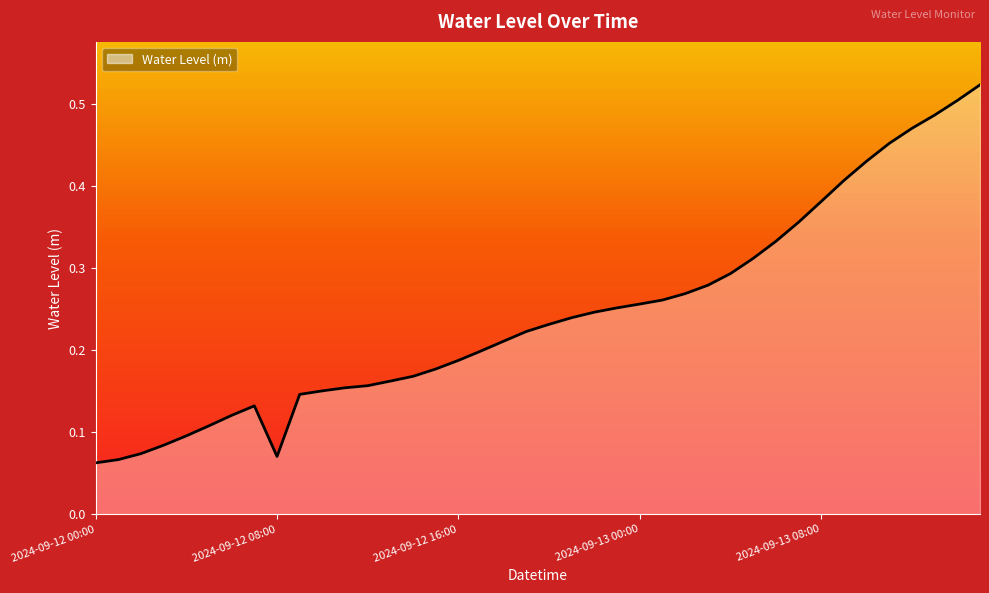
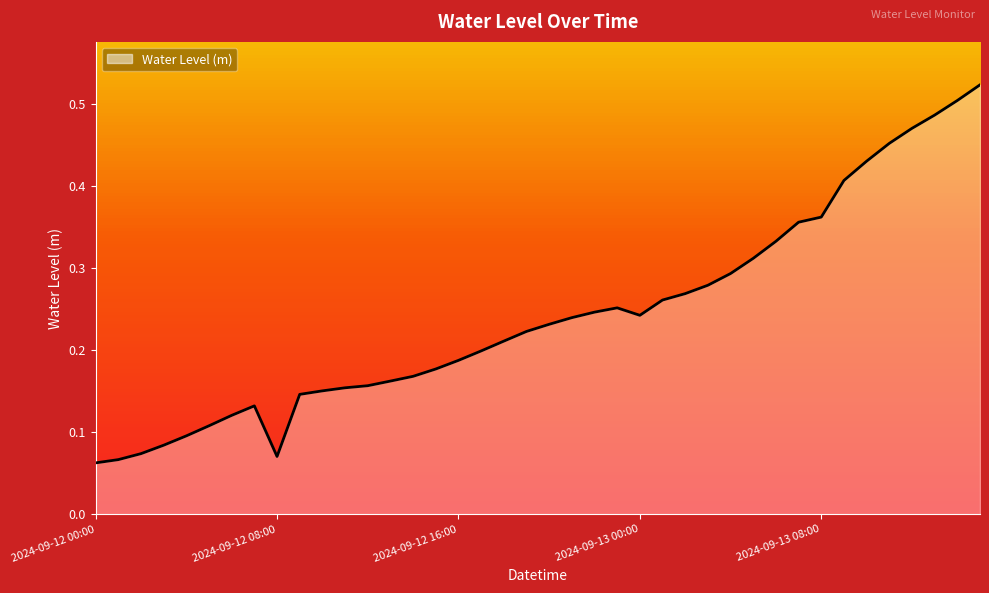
2024-09-13 00:00: 0.26 -> 0.24
2024-09-13 08:00: 0.38 -> 0.36
